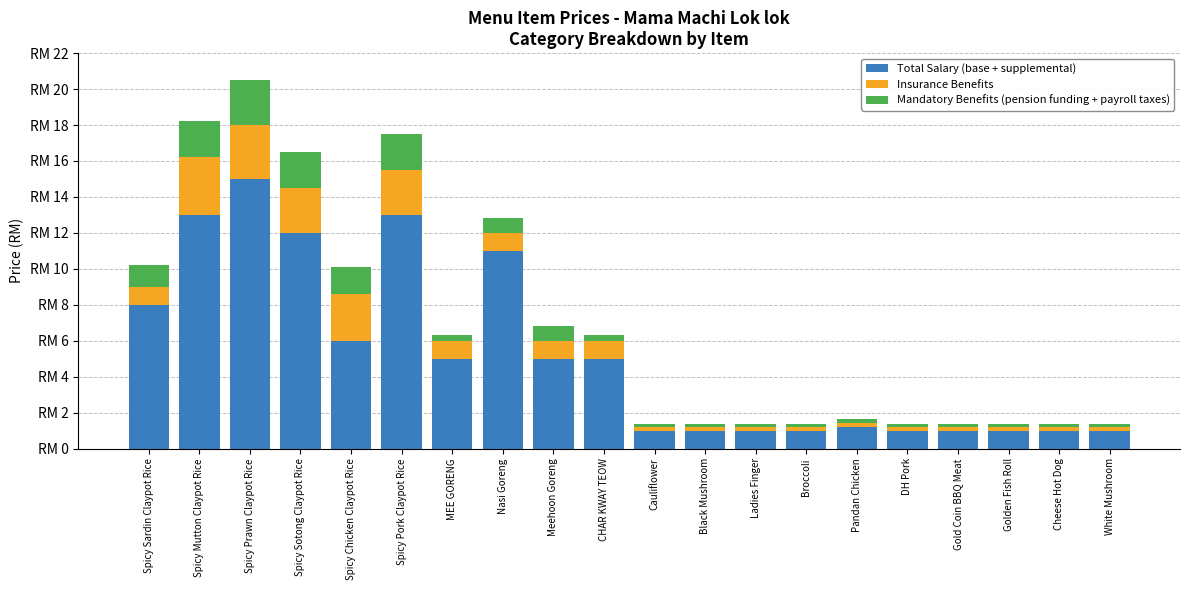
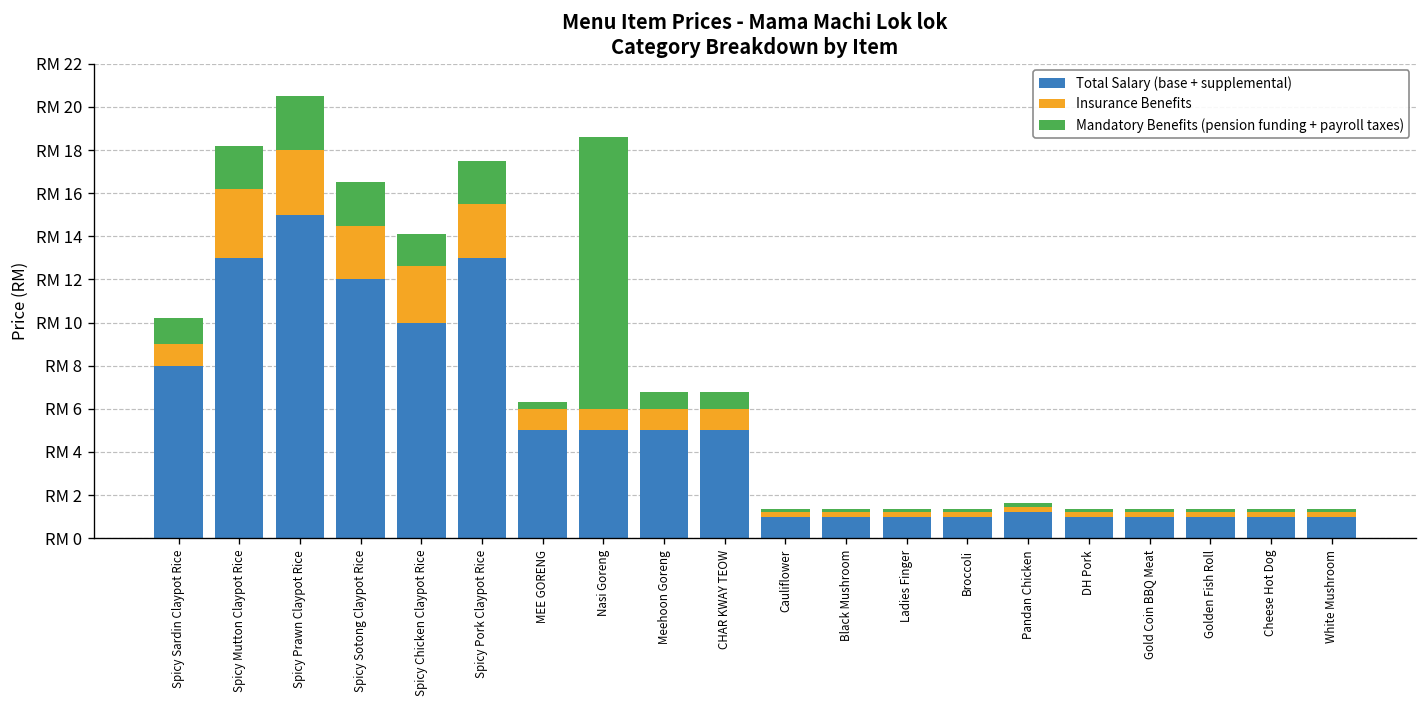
Total Salary (base + supplemental), Spicy Chicken Claypot Rice: RM 6 -> RM 10
Total Salary (base + supplemental), Nasi Goreng: RM 11 -> RM 5
Mandatory Benefits (pension funding + payroll taxes), Nasi Goreng: RM 0.8 -> RM 12.6
Mandatory Benefits (pension funding + payroll taxes), CHAR KWAY TEOW: RM 0.3 -> RM 0.8
